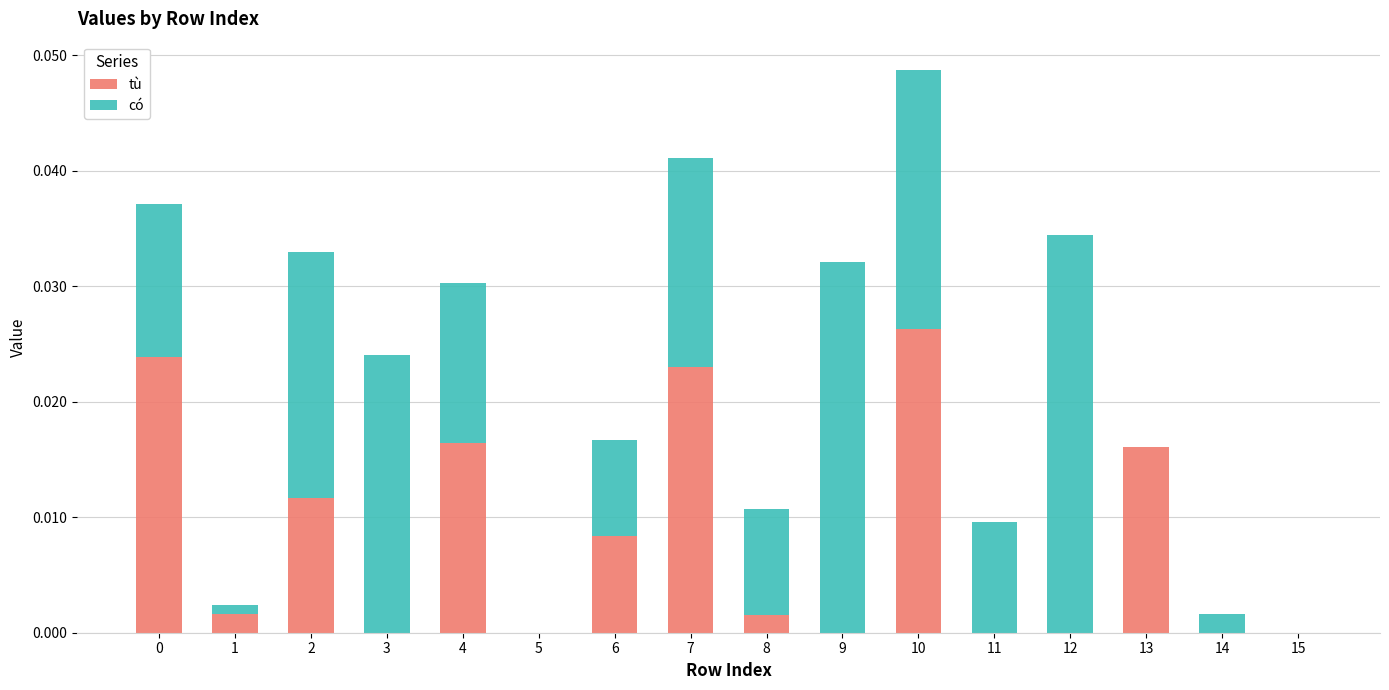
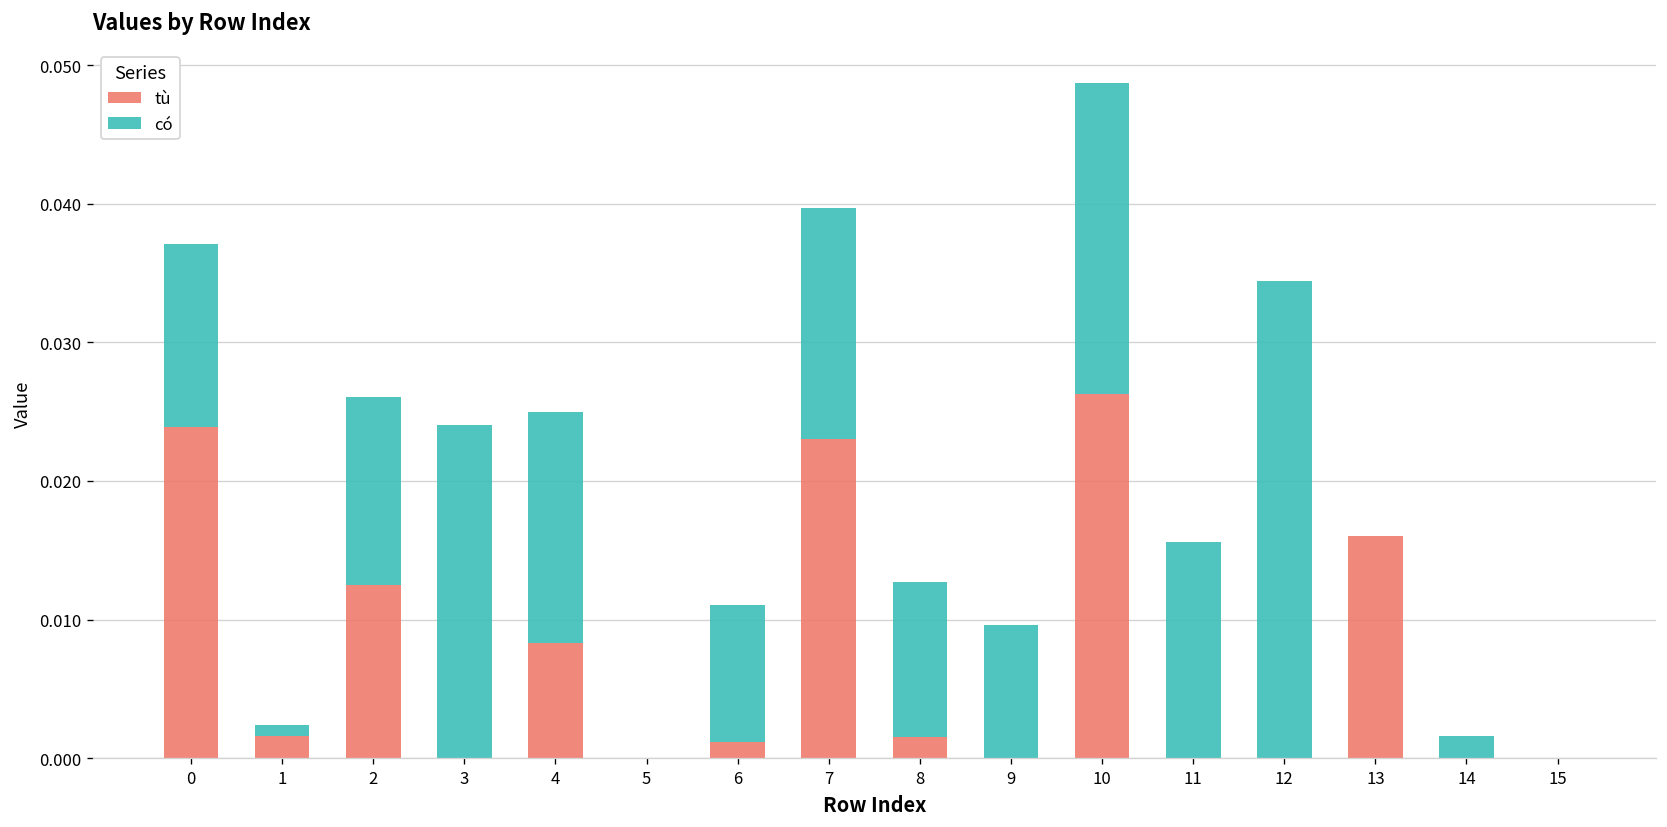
tù, 2: 0.0117 -> 0.0125
có, 2: 0.0213 -> 0.0136
tù, 4: 0.0164 -> 0.0083
có, 4: 0.0139 -> 0.0167
tù, 6: 0.0083 -> 0.0012
có, 6: 0.0083 -> 0.0098
có, 7: 0.0181 -> 0.0167
có, 8: 0.0092 -> 0.0112
có, 9: 0.0321 -> 0.0096
có, 11: 0.0096 -> 0.0156
